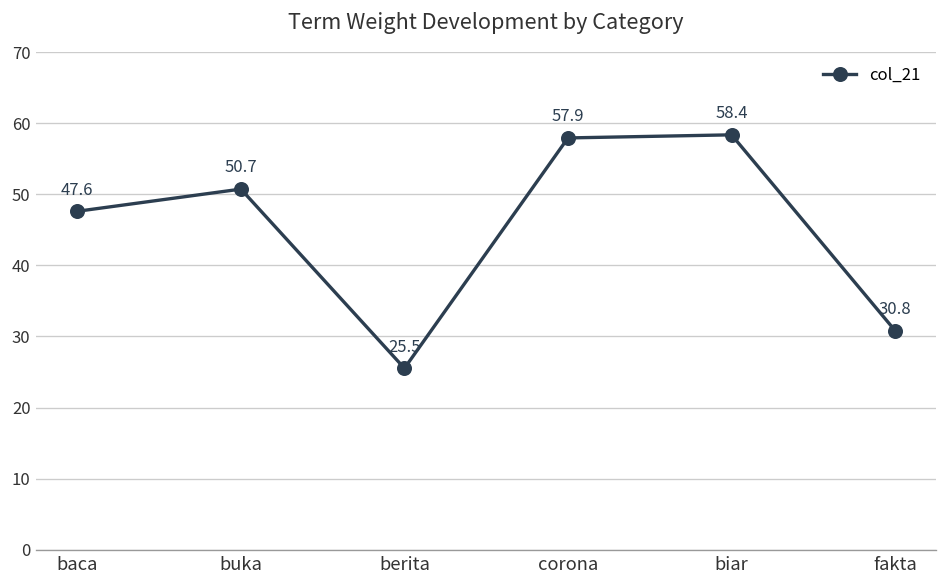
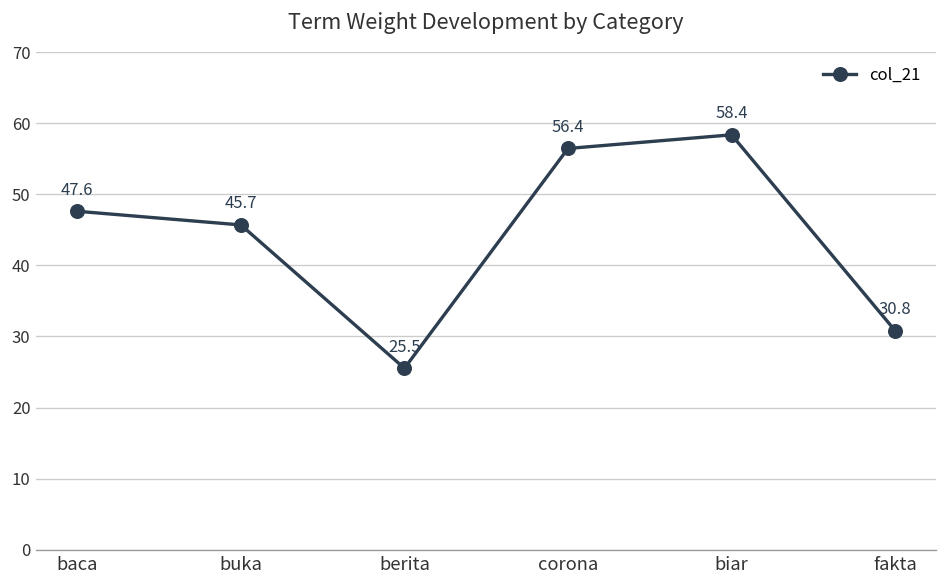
buka: 50.7 -> 45.7
corona: 57.9 -> 56.4
